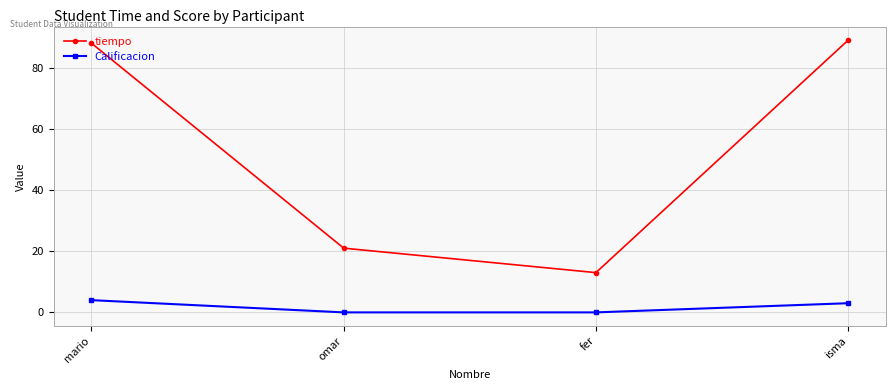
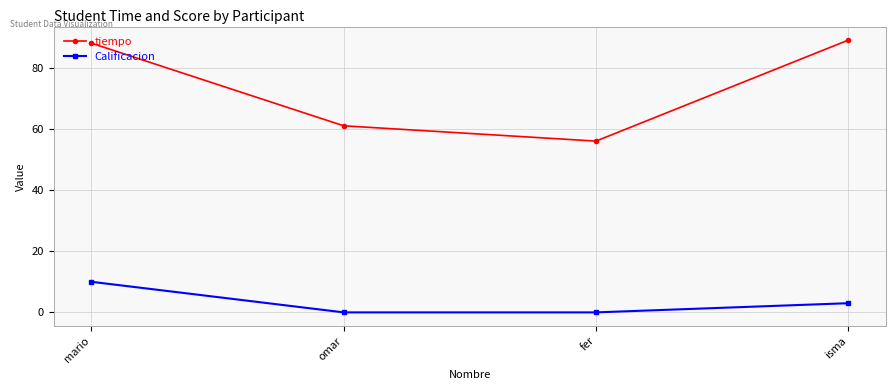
Calificacion, mario: 4 -> 10
tiempo, omar: 21 -> 61
tiempo, fer: 13 -> 56
